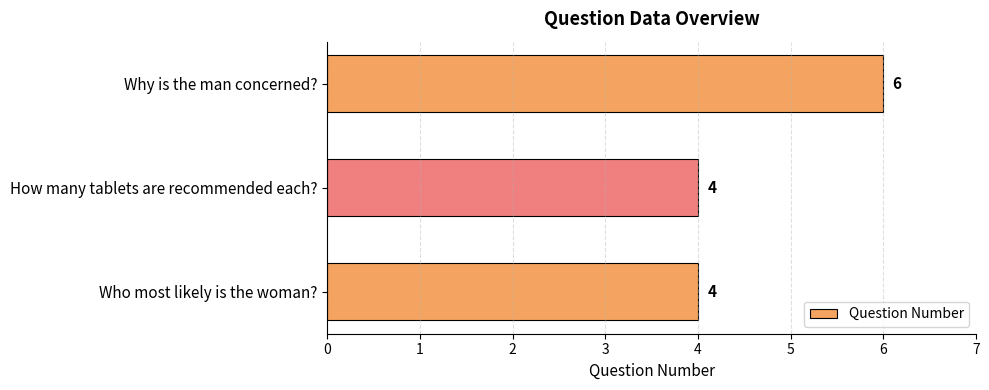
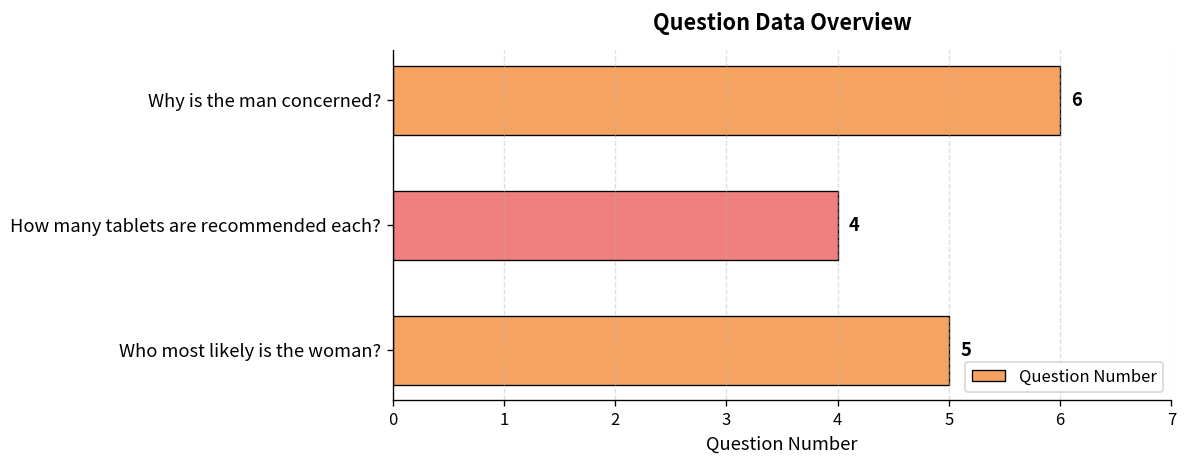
Who most likely is the woman?: 4 -> 5
